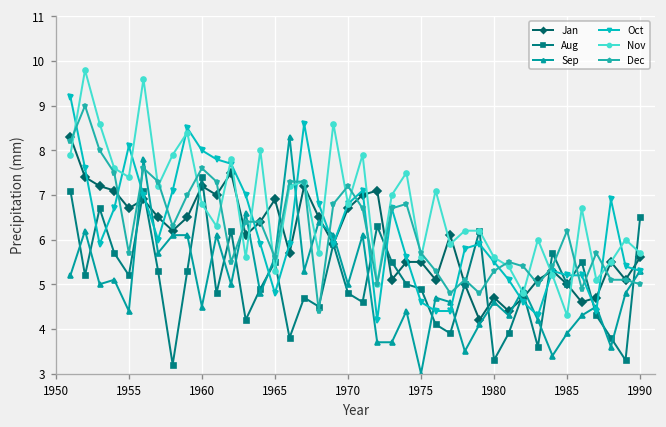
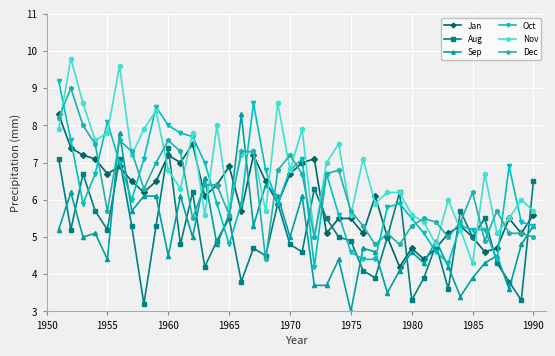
Nov, 1955: 7.4 -> 7.8
Nov, 1965: 5.3 -> 5.8
